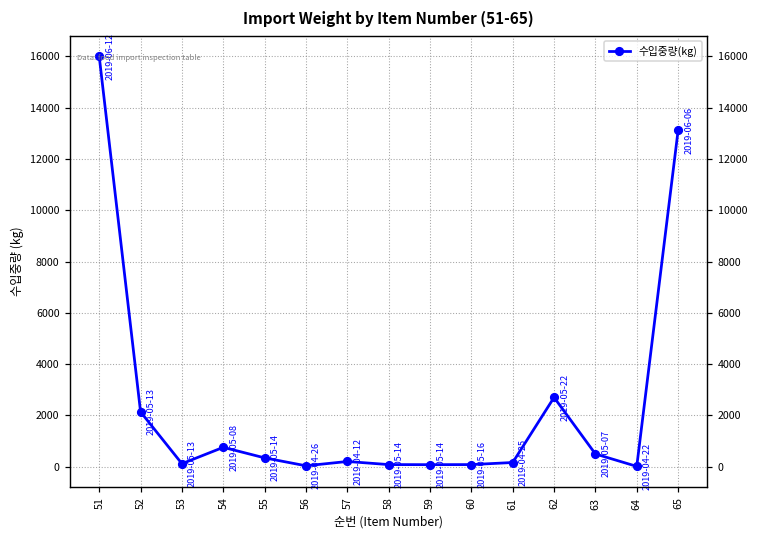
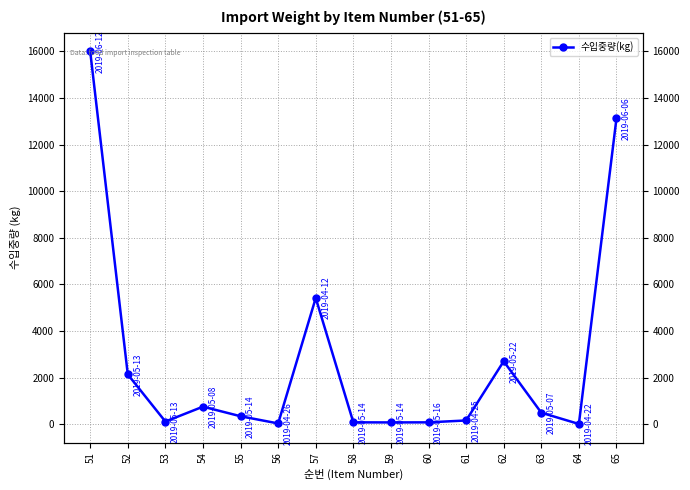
57: 200 -> 5400
